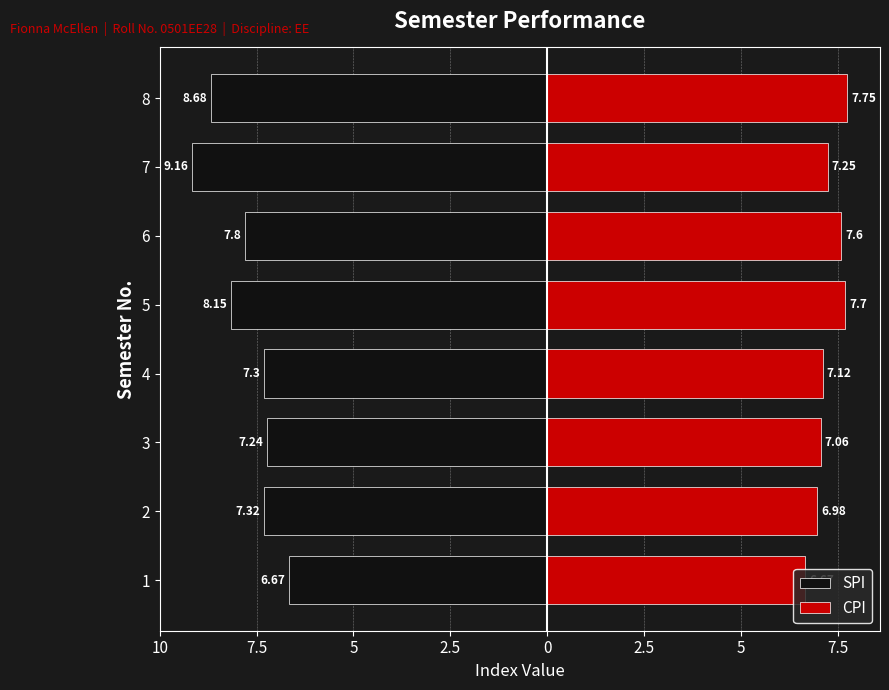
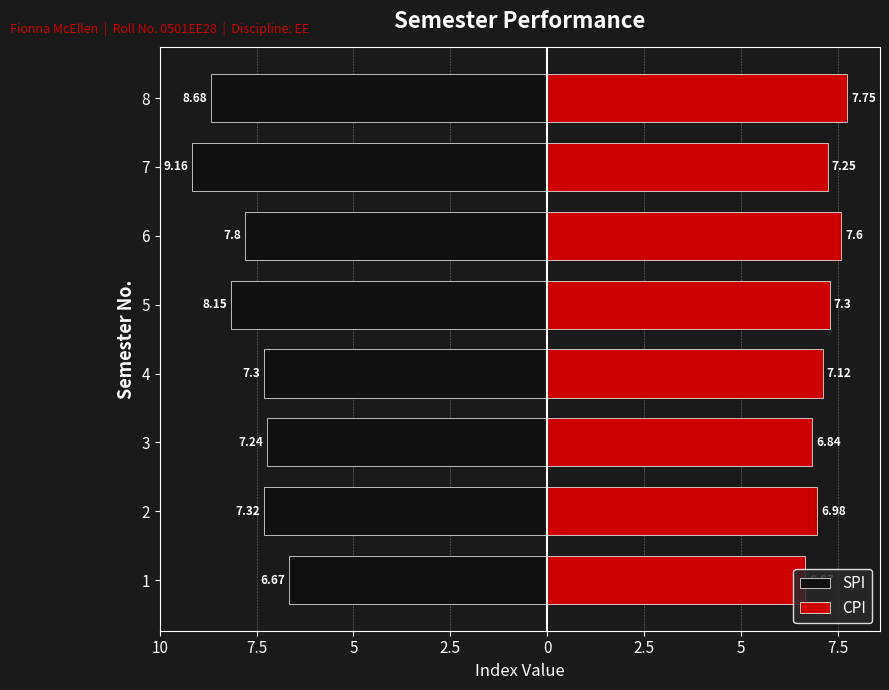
CPI, 5: 7.7 -> 7.3
CPI, 3: 7.06 -> 6.84
